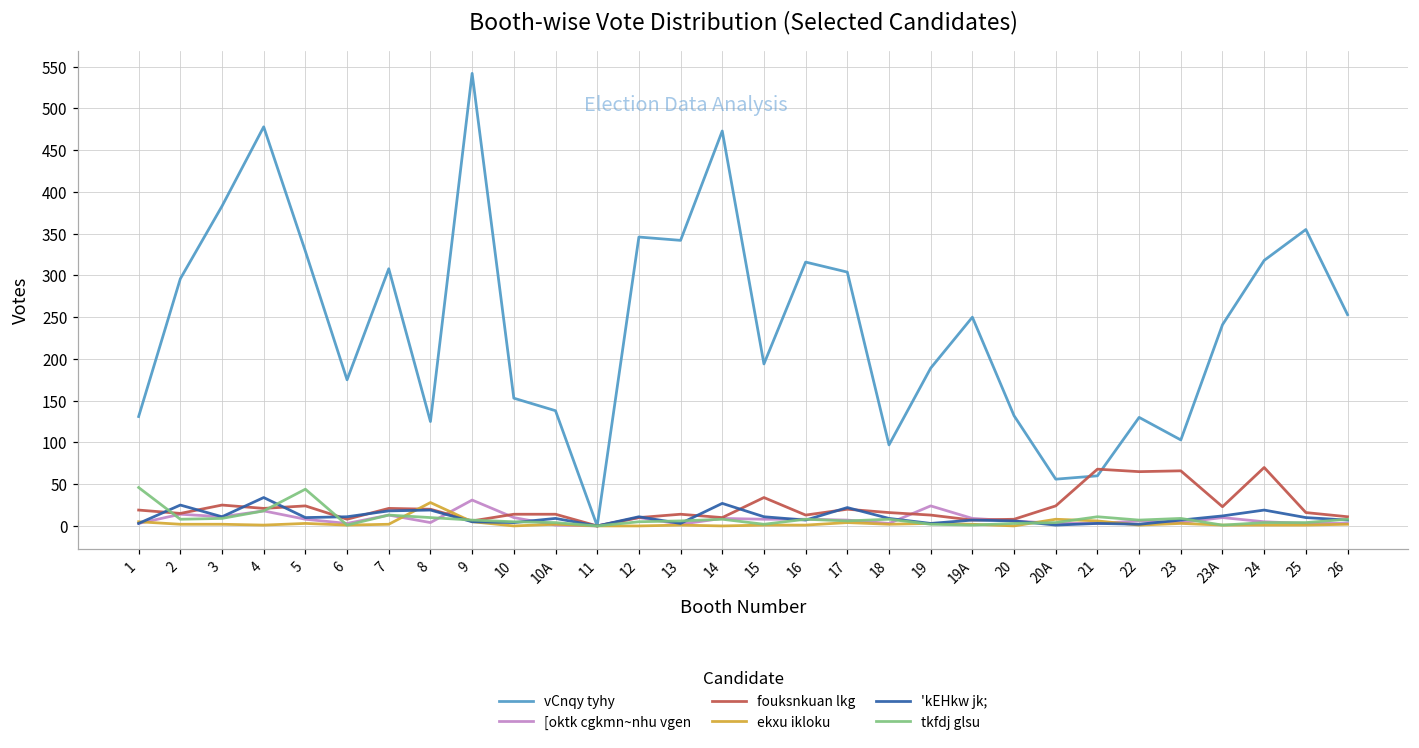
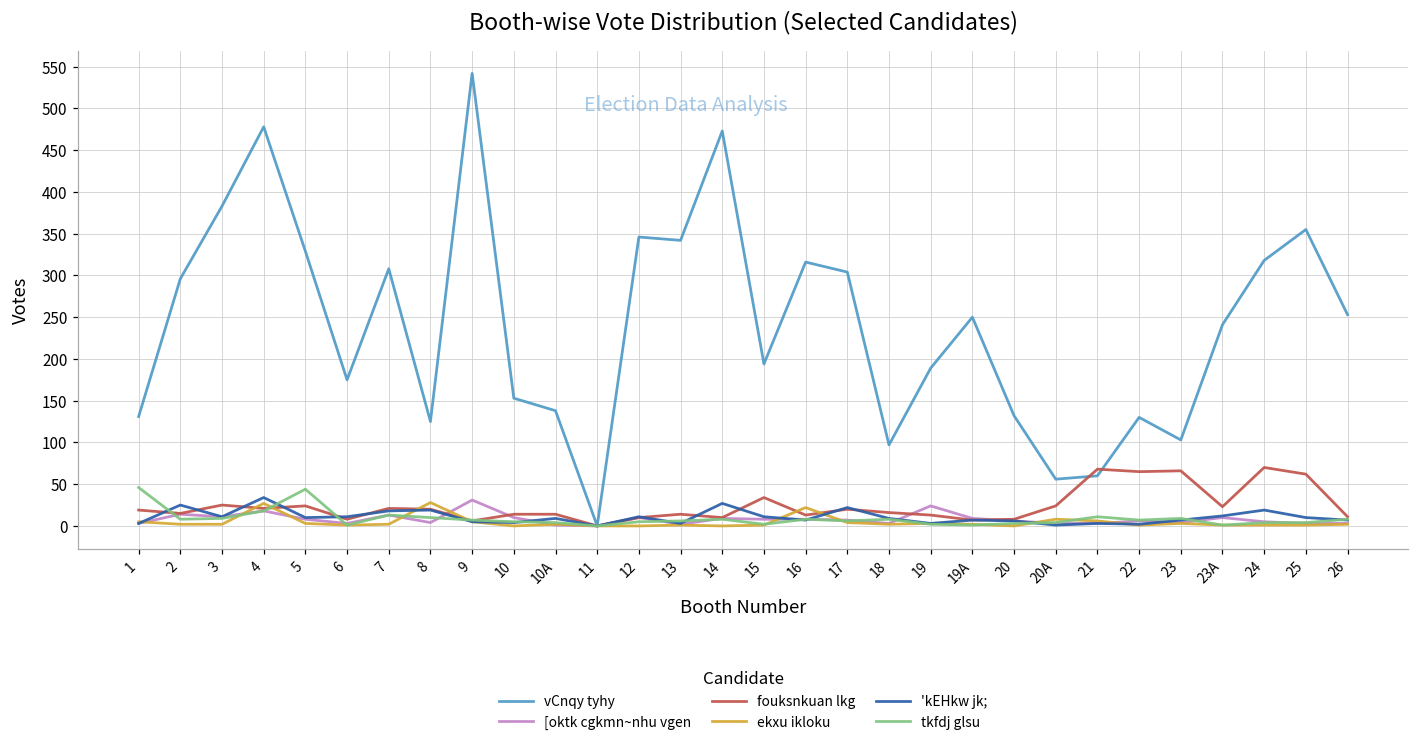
ekxu ikloku, 4: 0 -> 30
ekxu ikloku, 16: 0 -> 20
fouksnkuan lkg, 25: 20 -> 60
